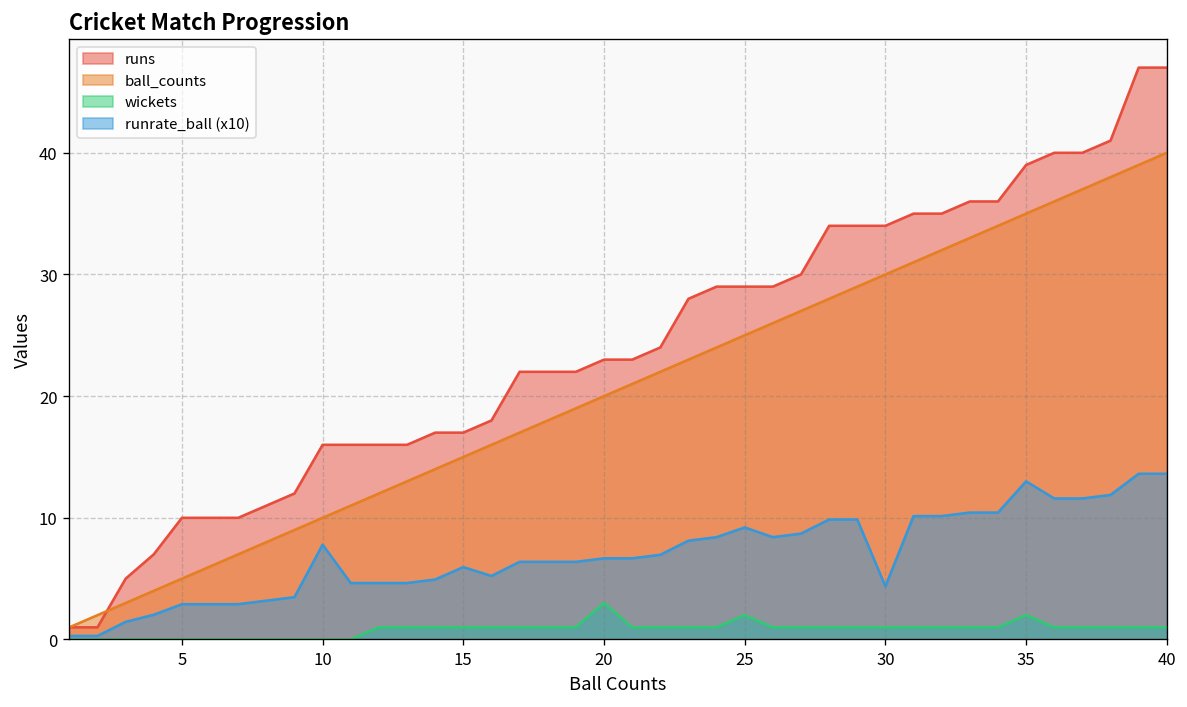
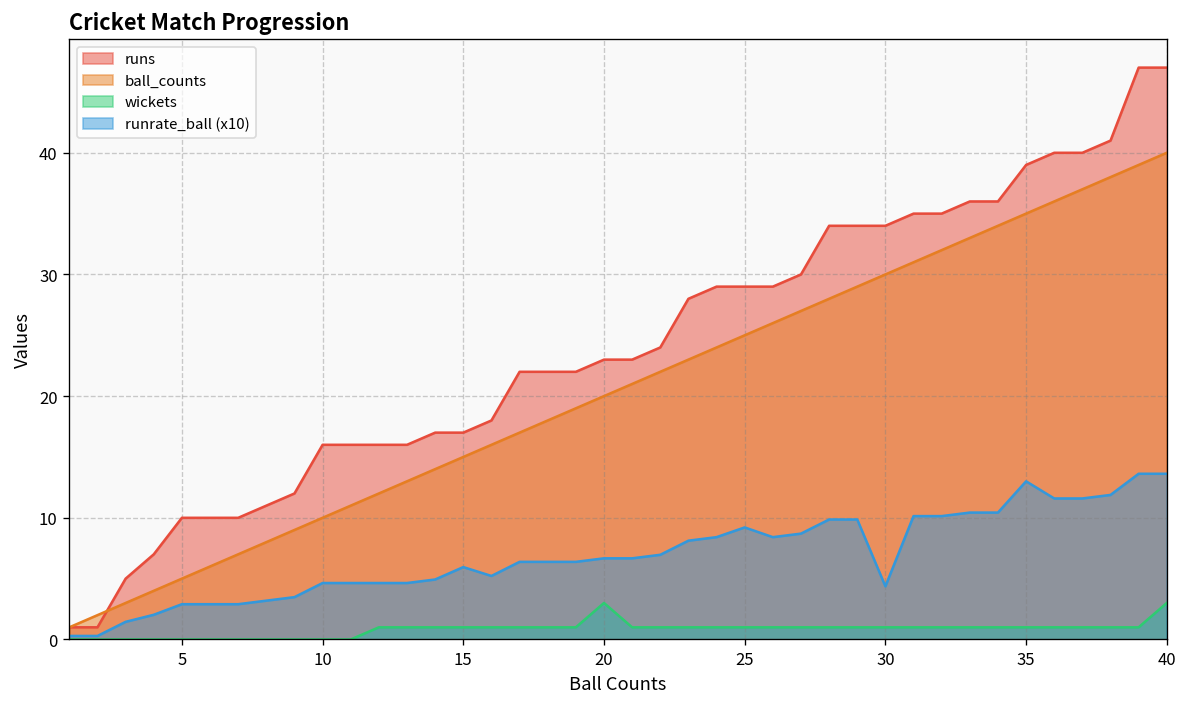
runrate_ball (x10), 10: 7.8 -> 4.6
wickets, 25: 2 -> 1
wickets, 35: 2 -> 1
wickets, 40: 1 -> 3
